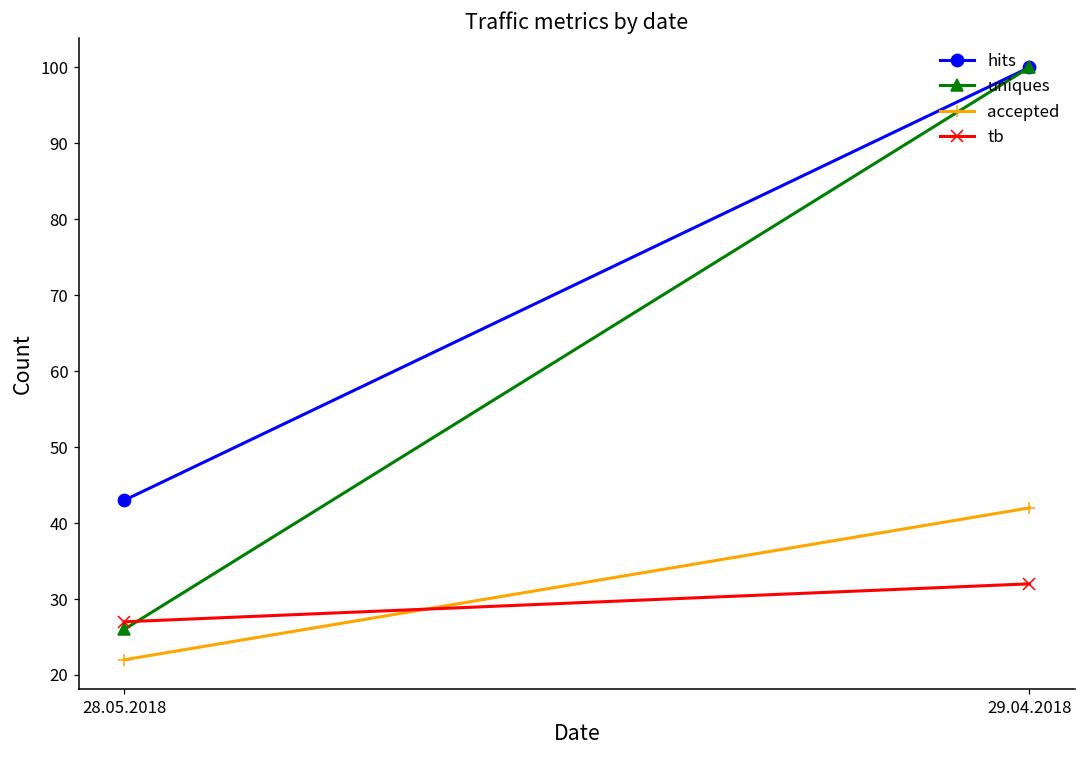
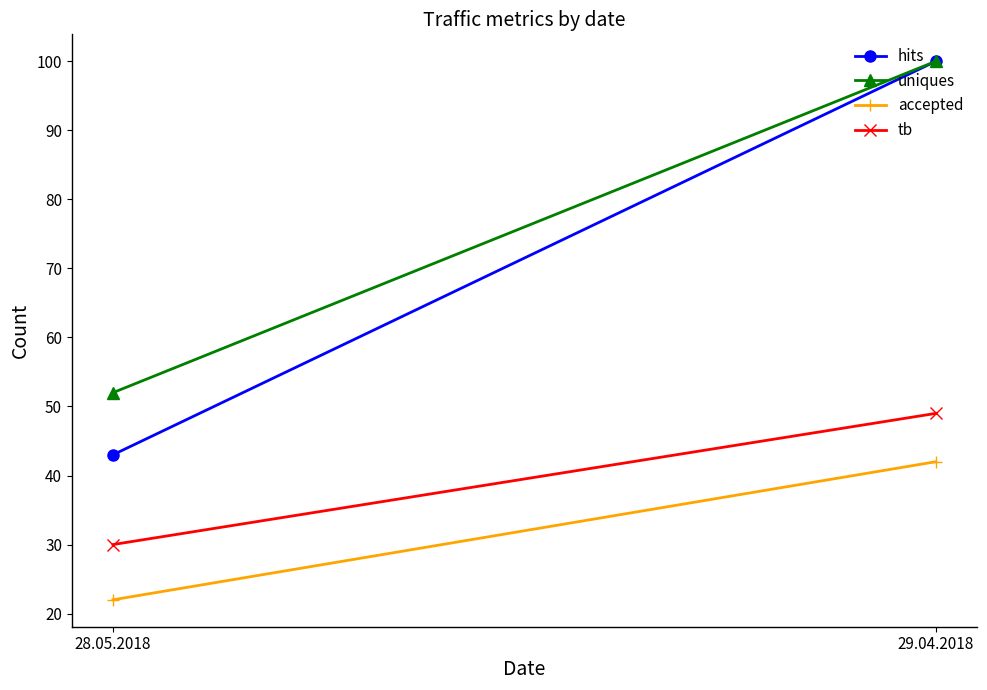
uniques, 28.05.2018: 26 -> 52
tb, 28.05.2018: 27 -> 30
tb, 29.04.2018: 32 -> 49
